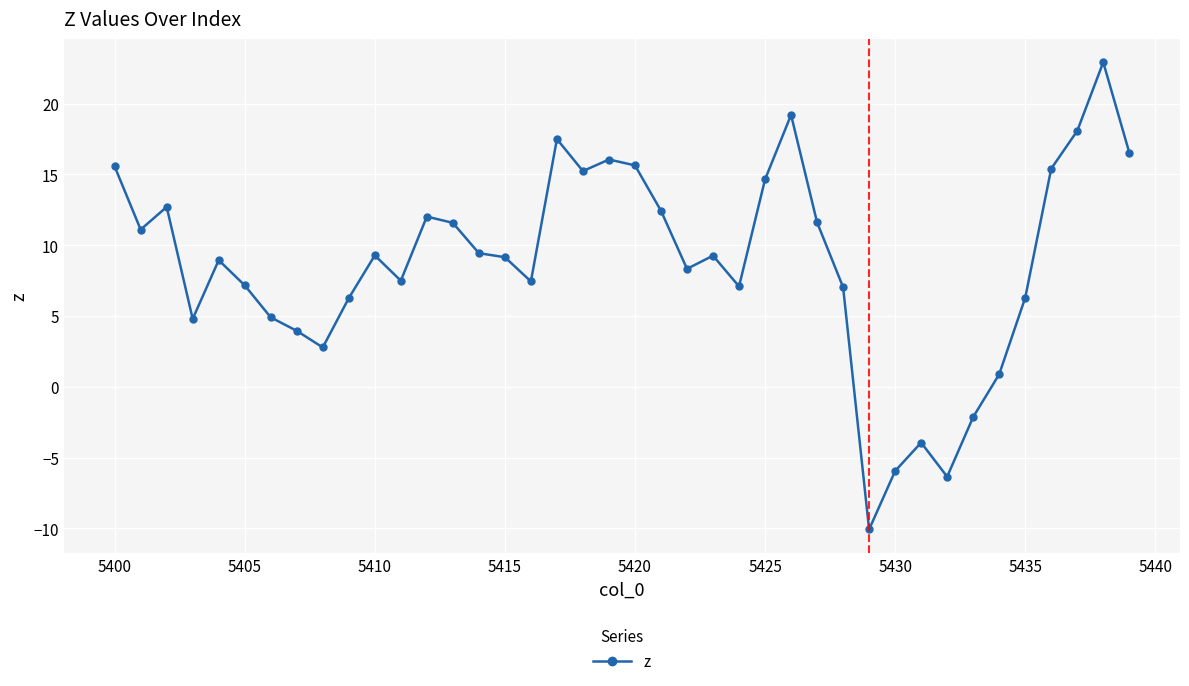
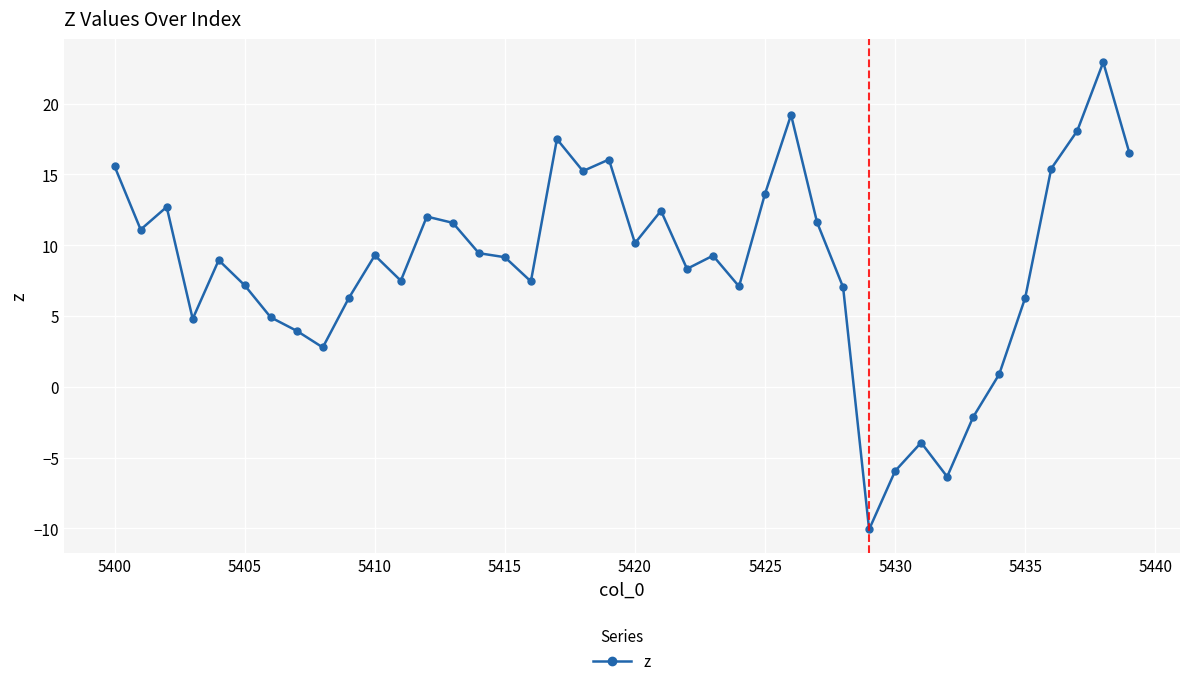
5420: 15.6 -> 10.1
5425: 14.6 -> 13.6
